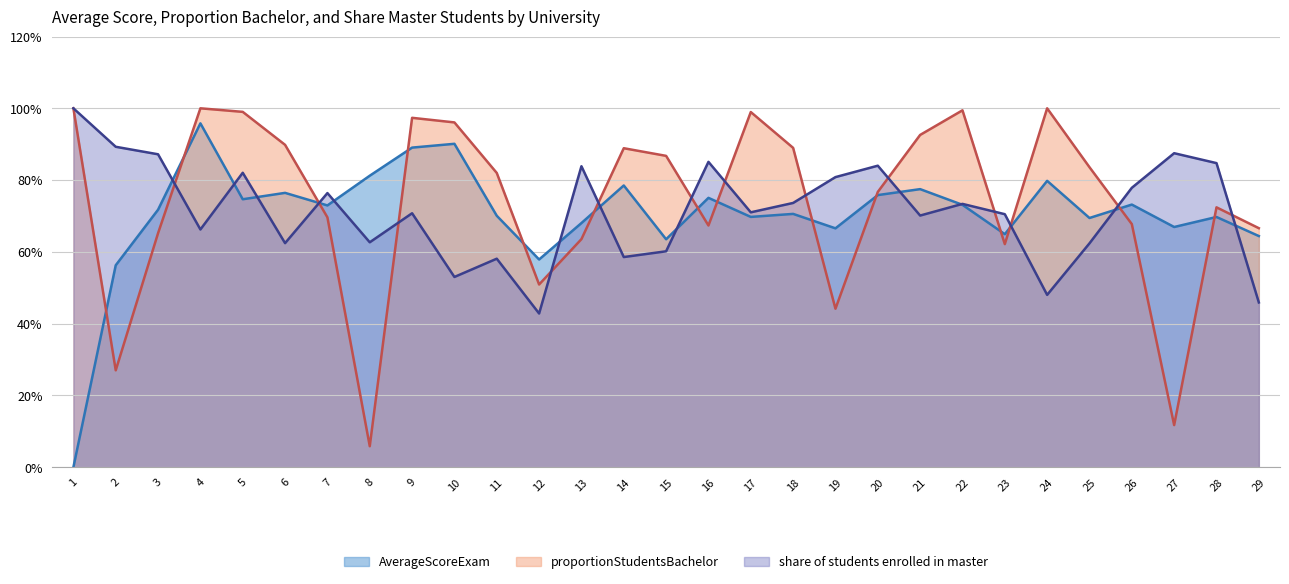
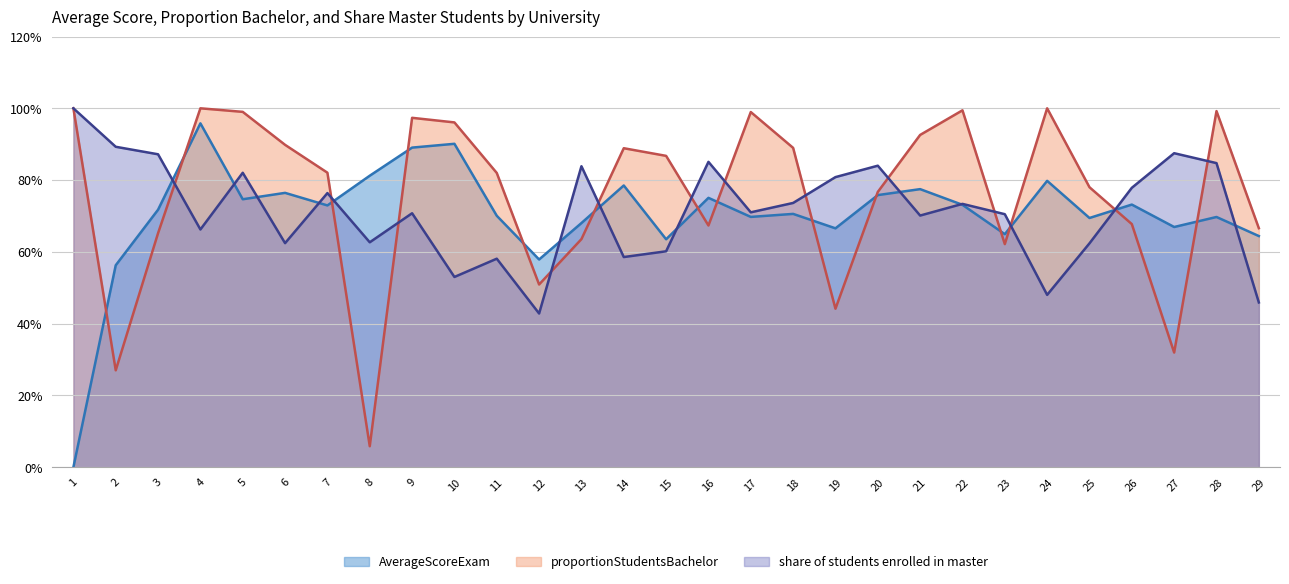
proportionStudentsBachelor, 7: 70% -> 82%
proportionStudentsBachelor, 25: 84% -> 78%
proportionStudentsBachelor, 27: 12% -> 32%
proportionStudentsBachelor, 28: 72% -> 99%
